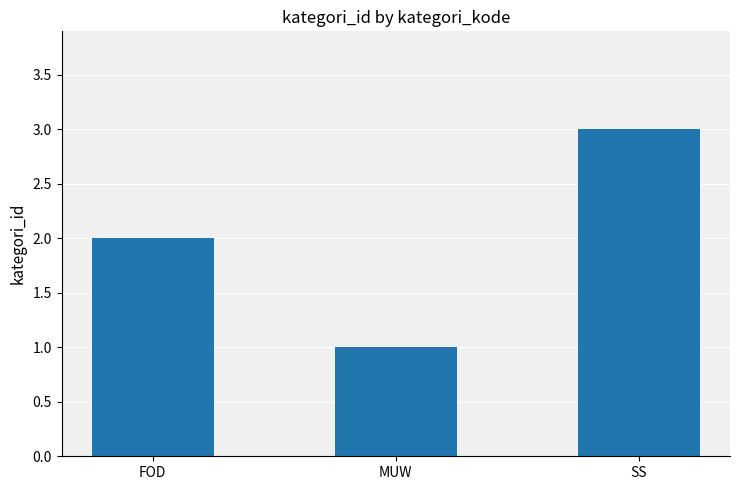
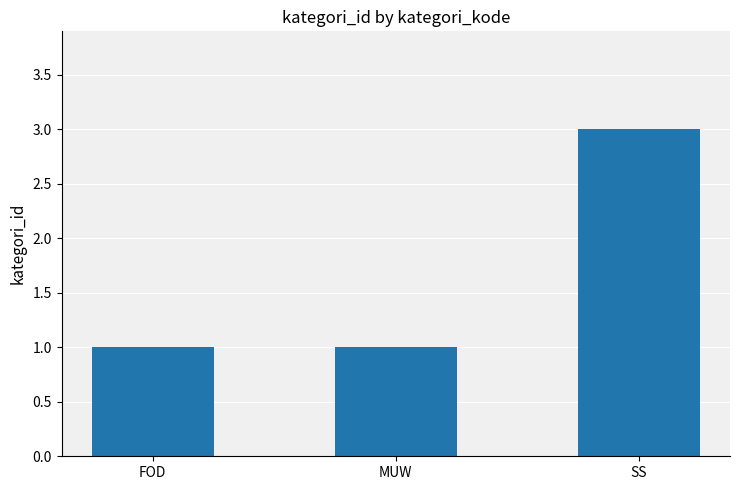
FOD: 2 -> 1
